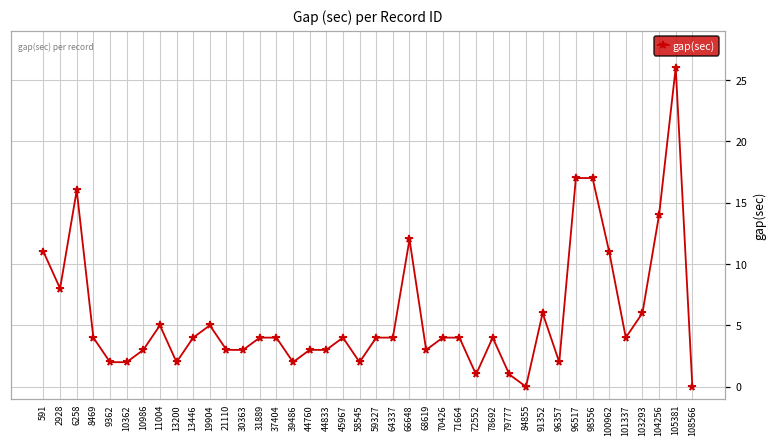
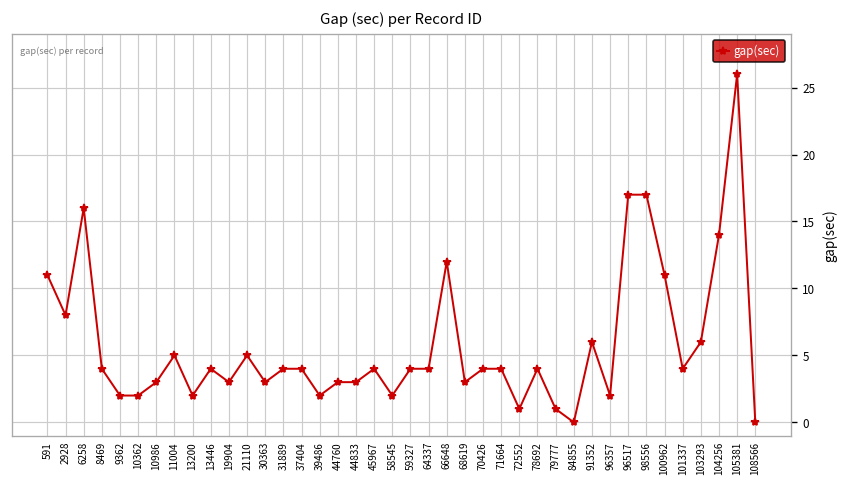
19904: 5 -> 3
21110: 3 -> 5
